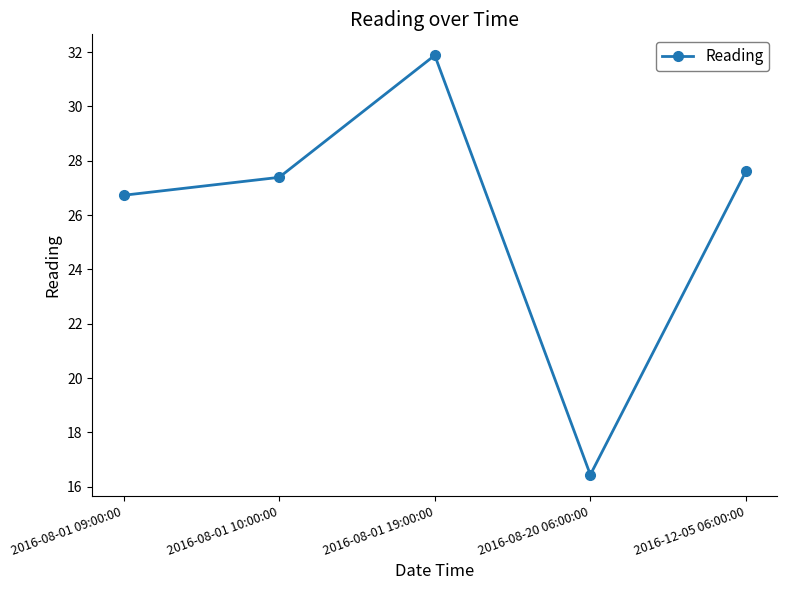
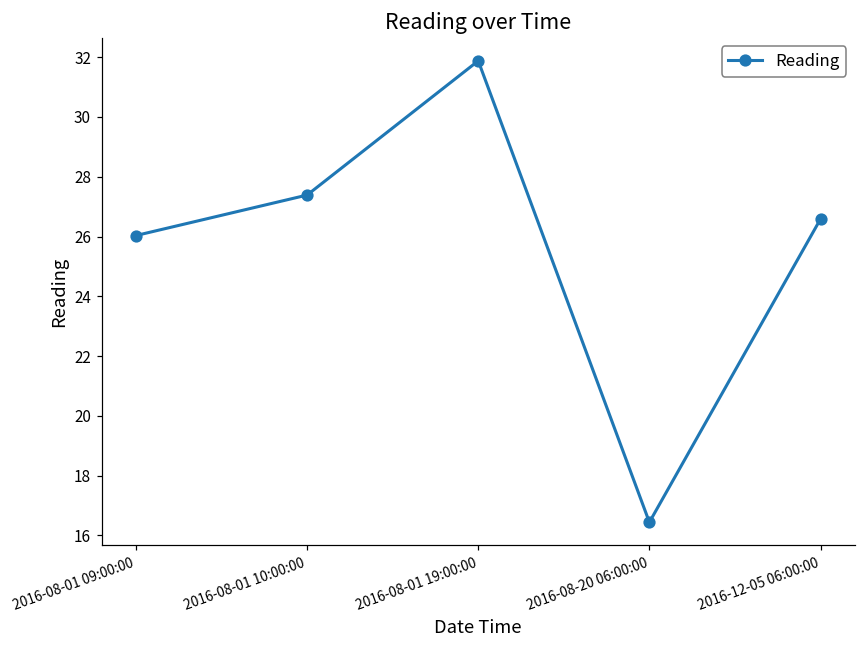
2016-08-01 09:00:00: 26.7 -> 26.0
2016-12-05 06:00:00: 27.6 -> 26.6
